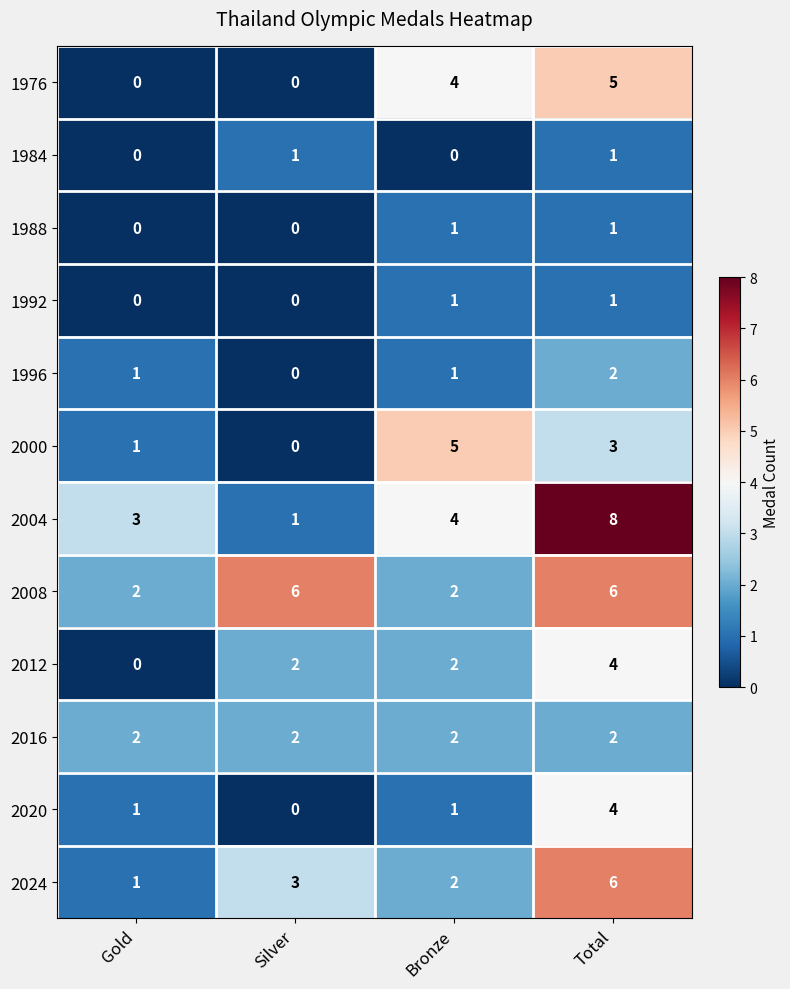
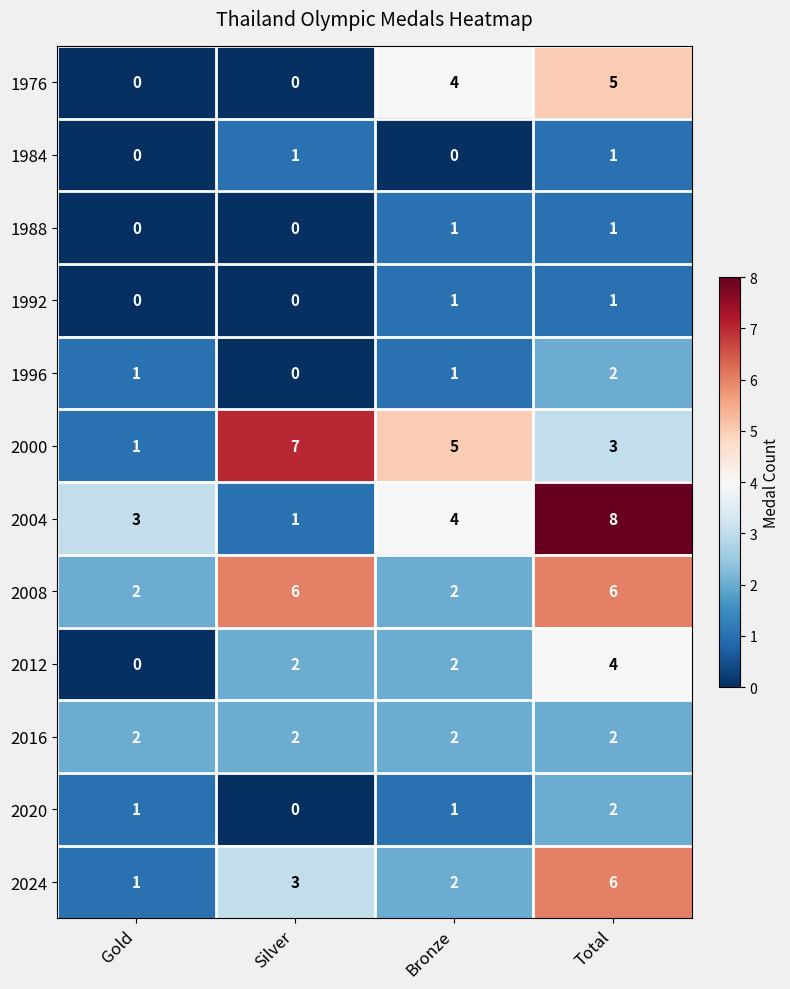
2000, Silver: 0 -> 7
2020, Total: 4 -> 2
